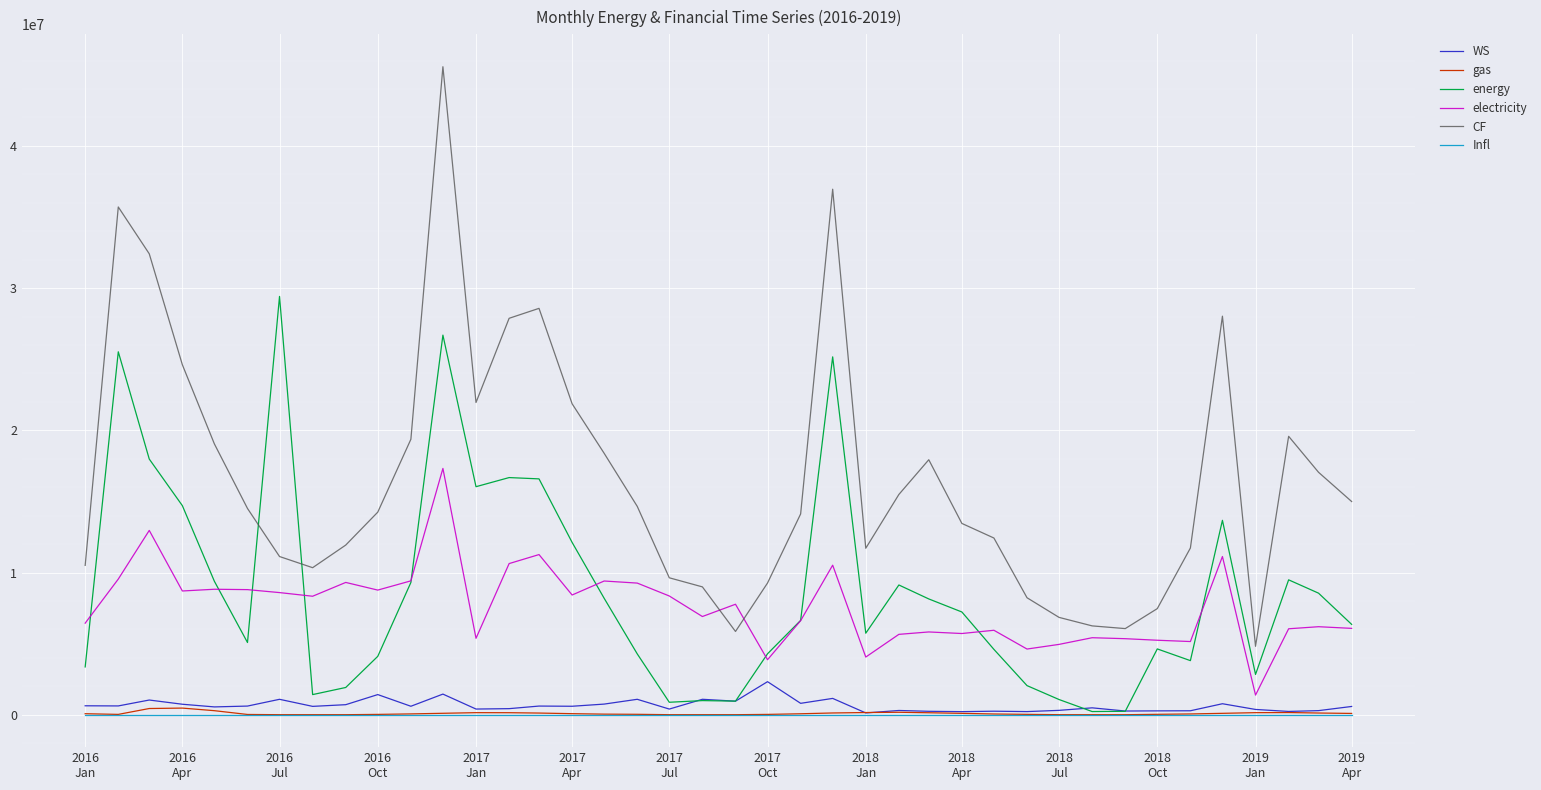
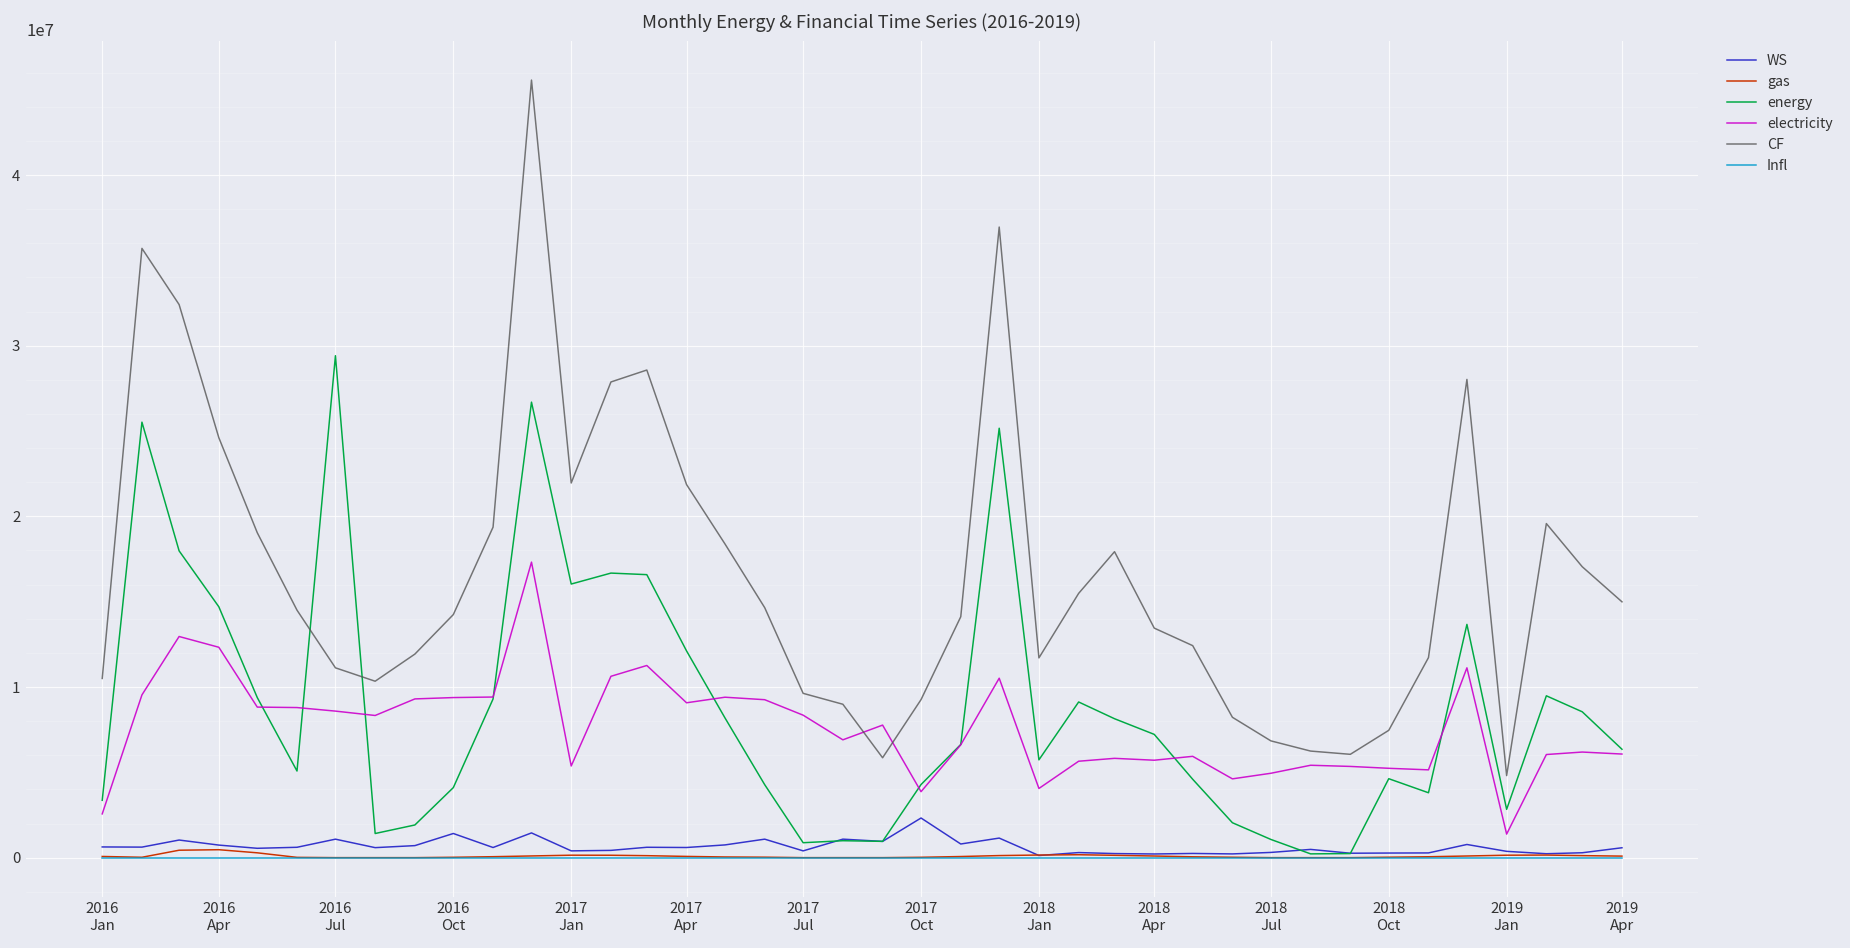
electricity, 2016 Jan: 6400000 -> 2600000
electricity, 2016 Apr: 8700000 -> 12300000
electricity, 2016 Oct: 8800000 -> 9400000
electricity, 2017 Apr: 8400000 -> 9100000
